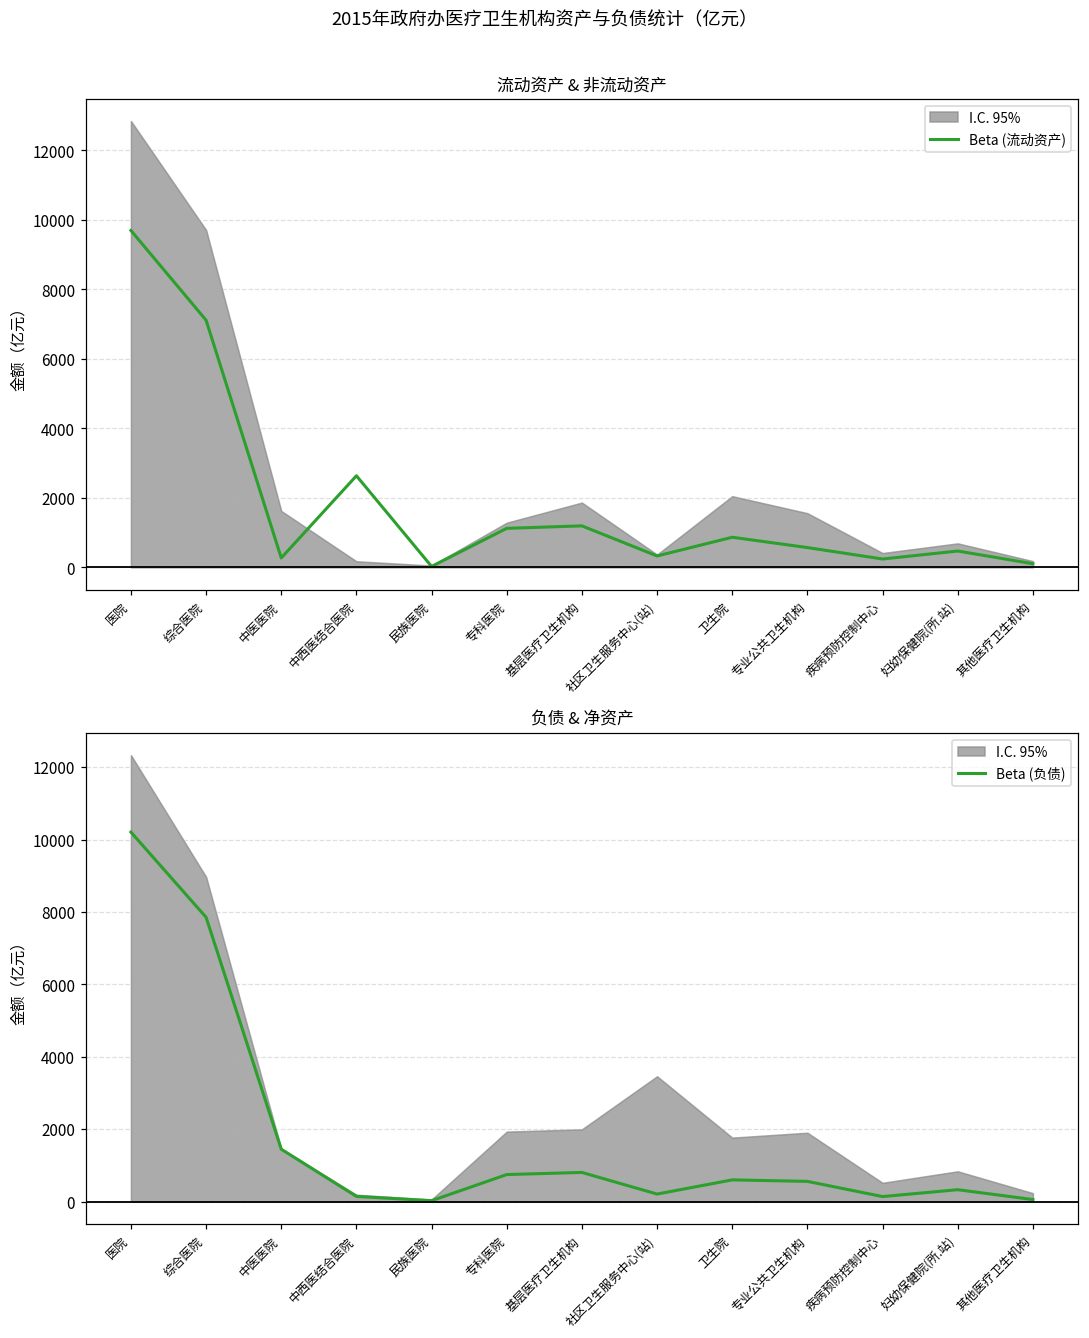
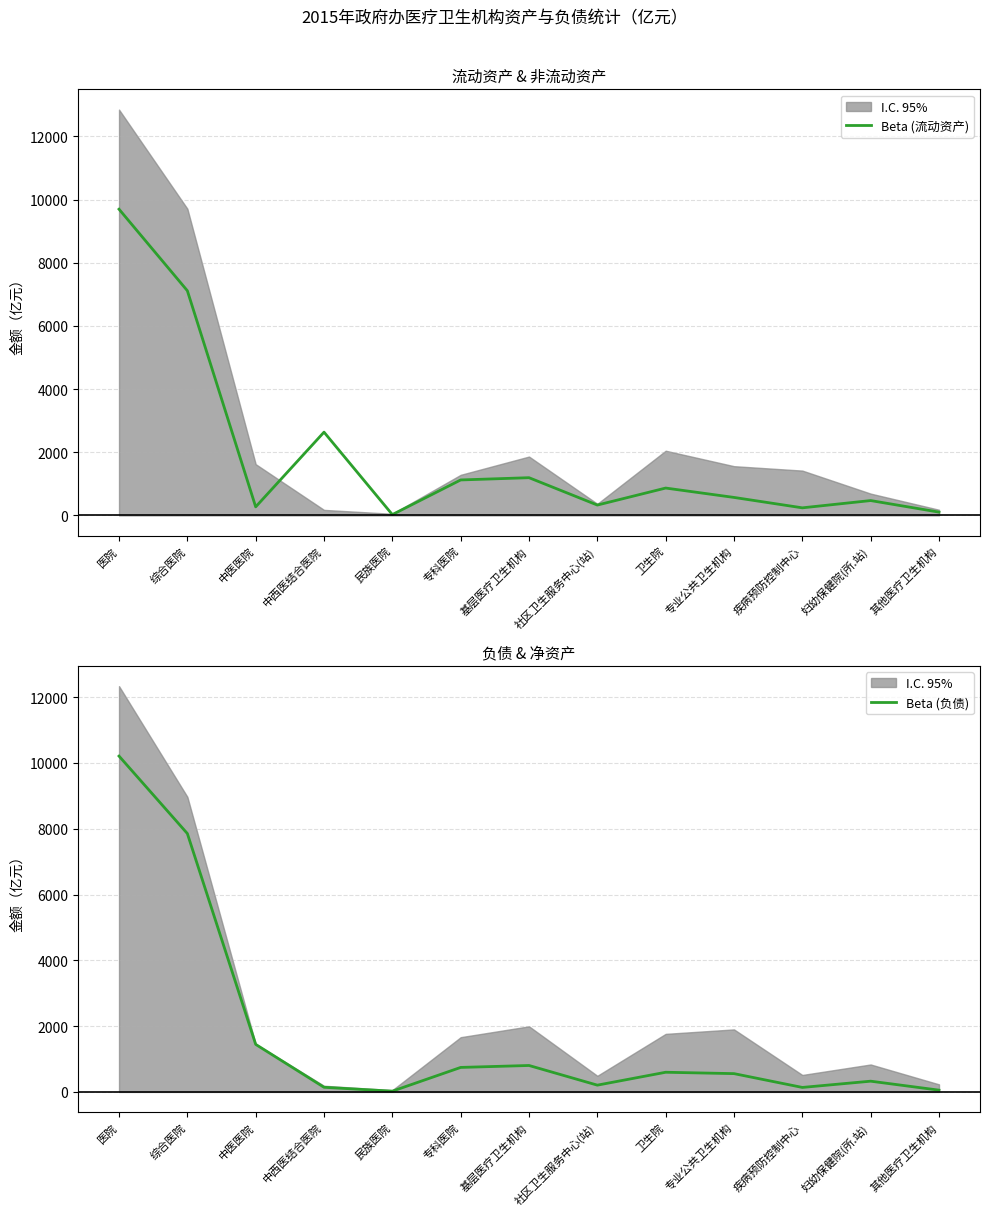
流动资产 & 非流动资产, I.C. 95%, 疾病预防控制中心: 400 -> 1400
负债 & 净资产, I.C. 95%, 专科医院: 1900 -> 1700
负债 & 净资产, I.C. 95%, 社区卫生服务中心(站): 3500 -> 500
